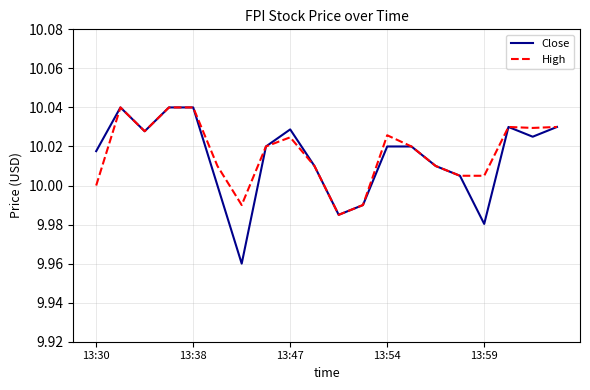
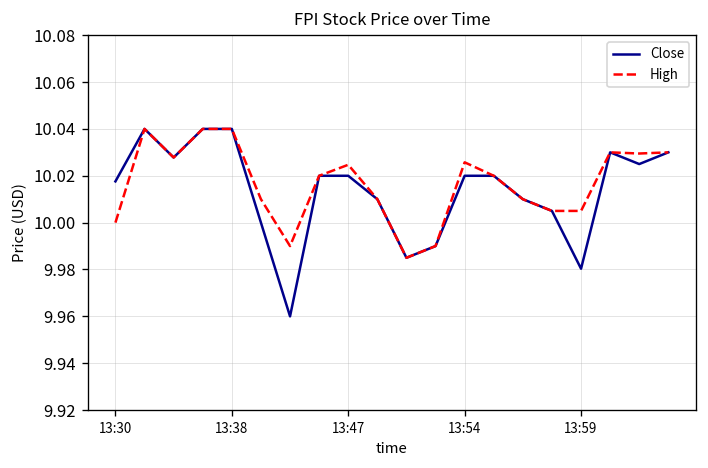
Close, 13:47: 10.029 -> 10.020
